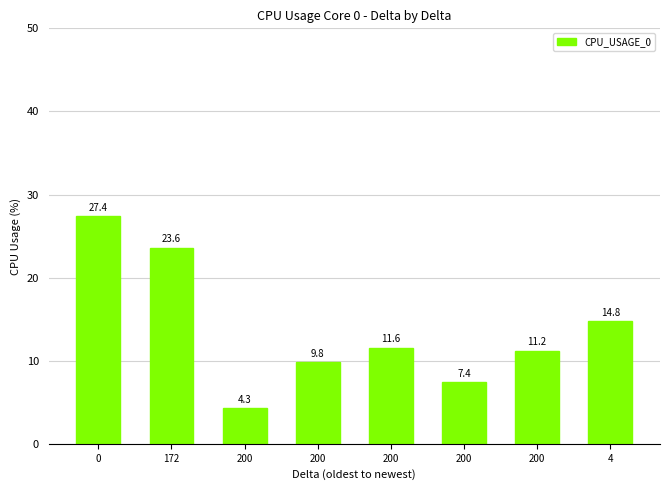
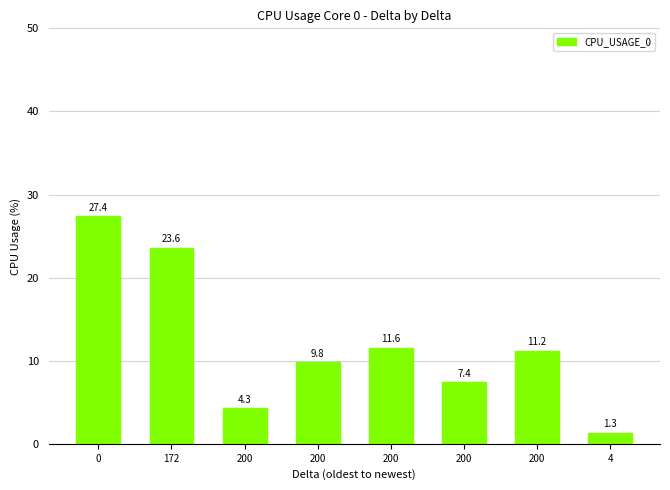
4: 14.8 -> 1.3
